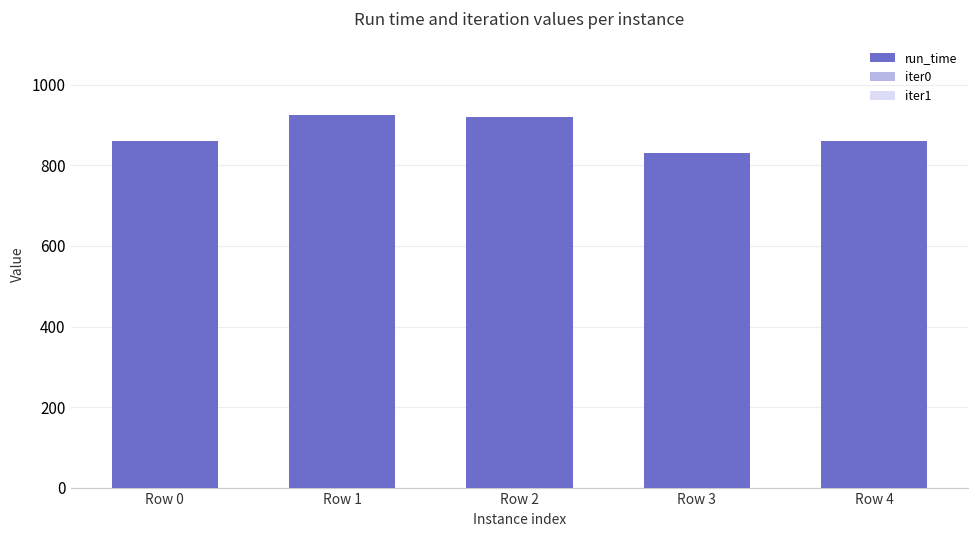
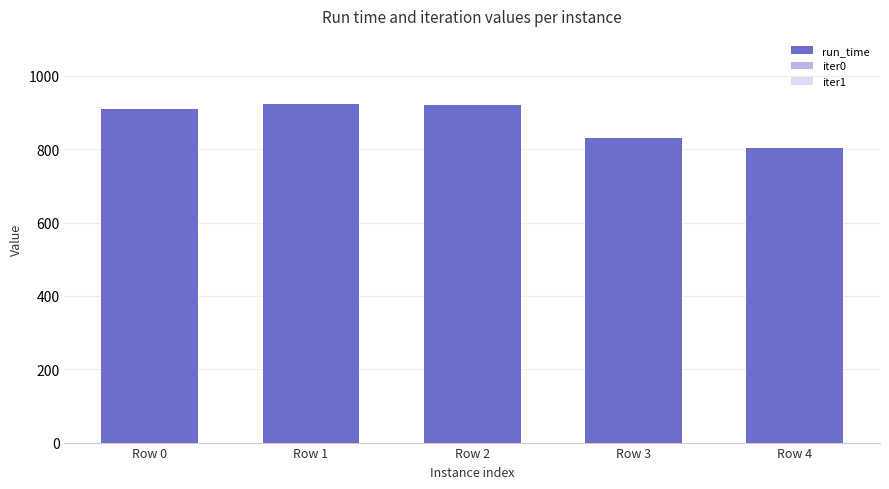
run_time, Row 0: 860 -> 910
run_time, Row 4: 860 -> 800
